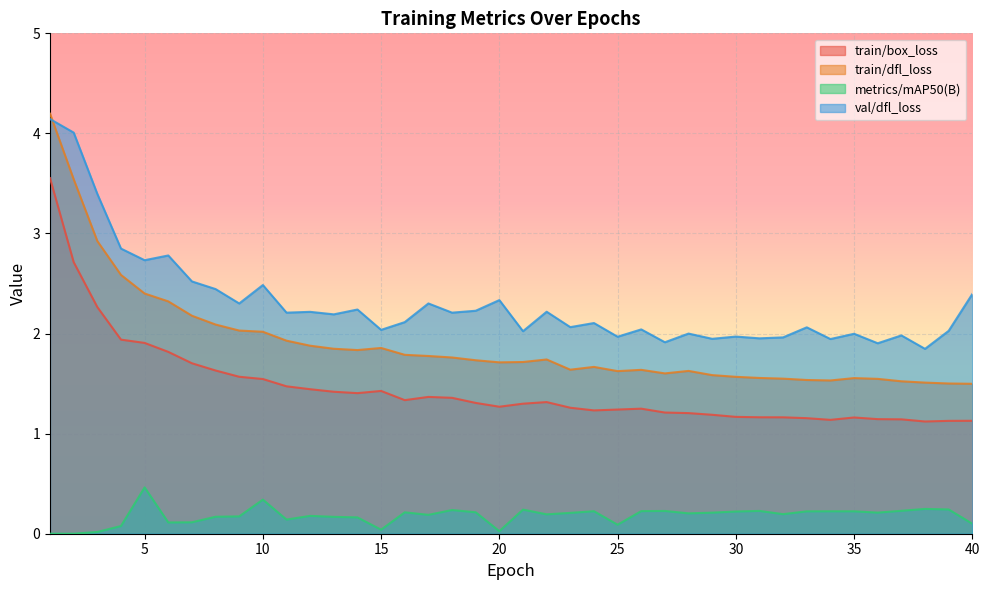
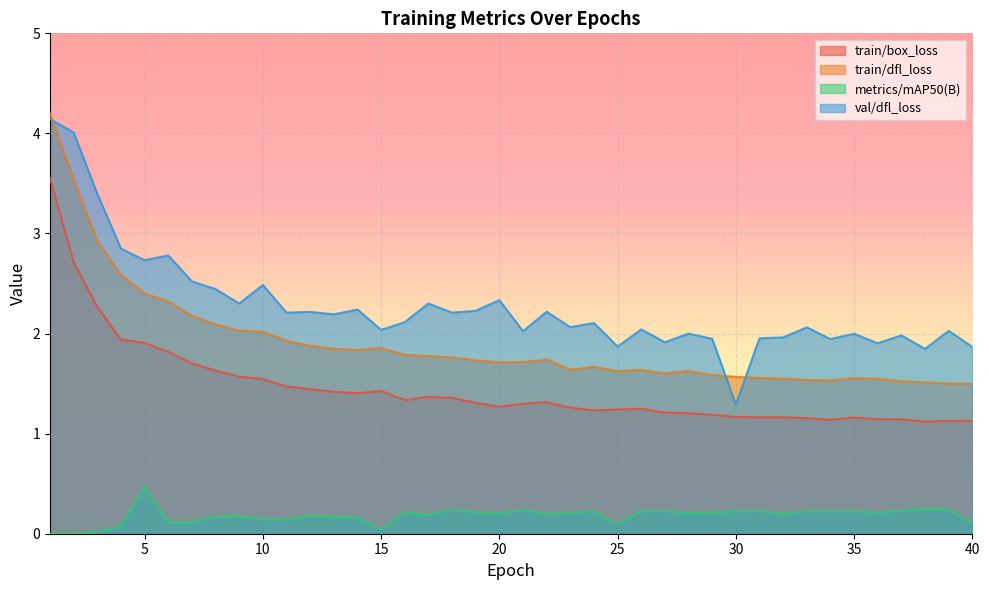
metrics/mAP50(B), 10: 0.34 -> 0.14
metrics/mAP50(B), 20: 0.03 -> 0.20
val/dfl_loss, 25: 1.97 -> 1.87
val/dfl_loss, 30: 1.97 -> 1.29
val/dfl_loss, 40: 2.40 -> 1.87
